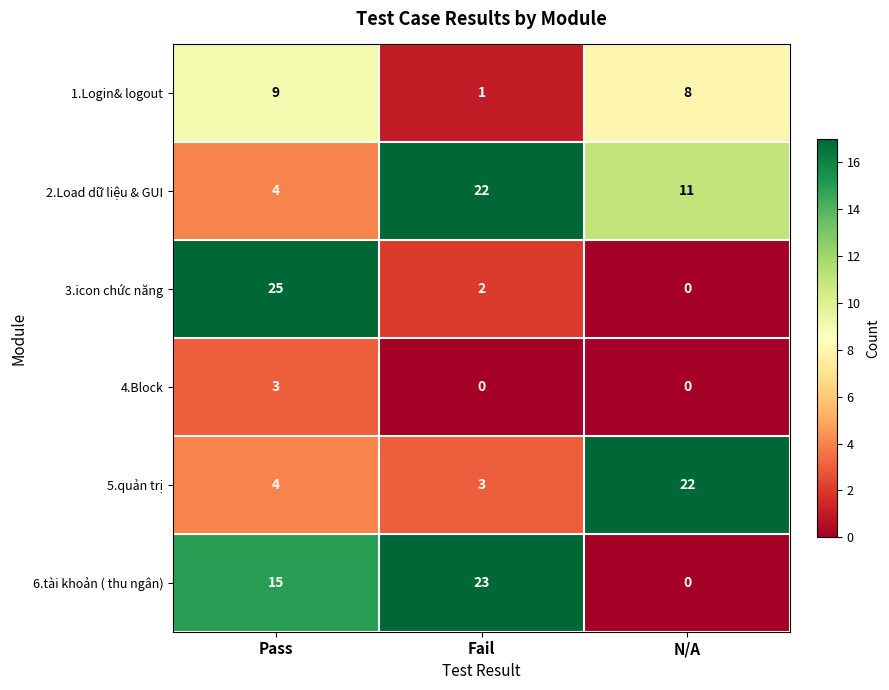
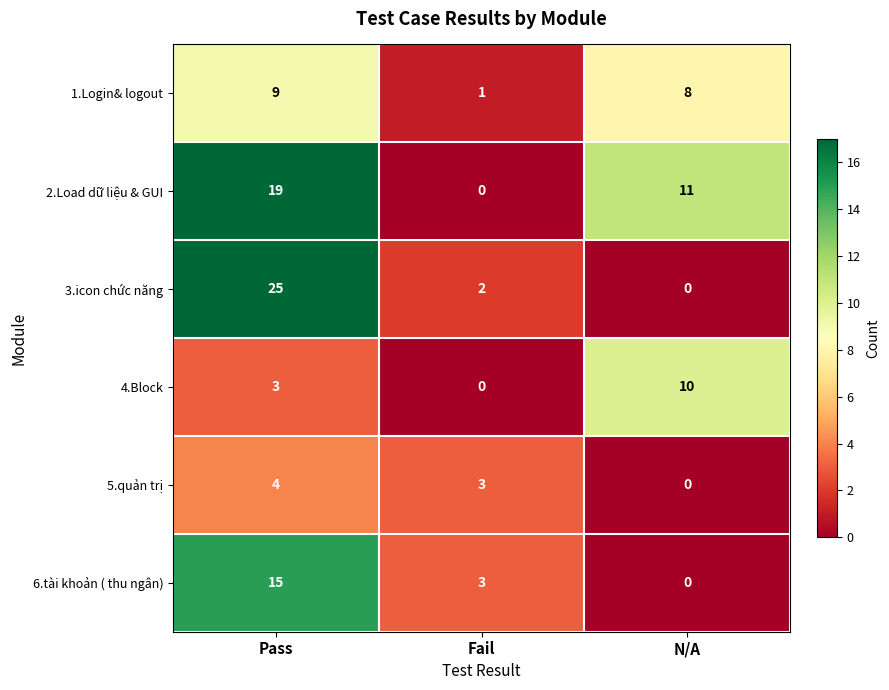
2.Load dữ liệu & GUI, Pass: 4 -> 19
2.Load dữ liệu & GUI, Fail: 22 -> 0
4.Block, N/A: 0 -> 10
5.quản trị, N/A: 22 -> 0
6.tài khoản ( thu ngân), Fail: 23 -> 3
